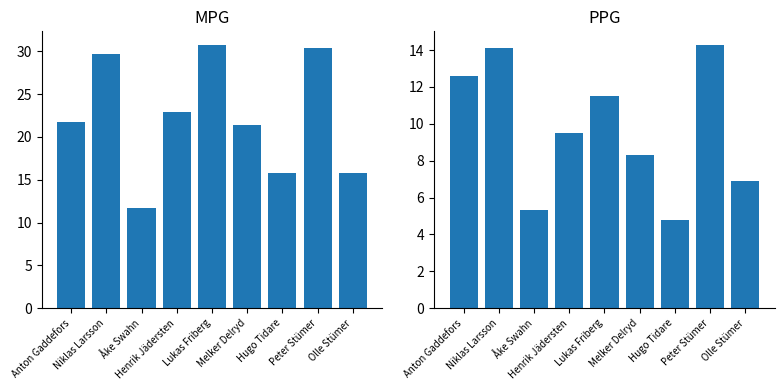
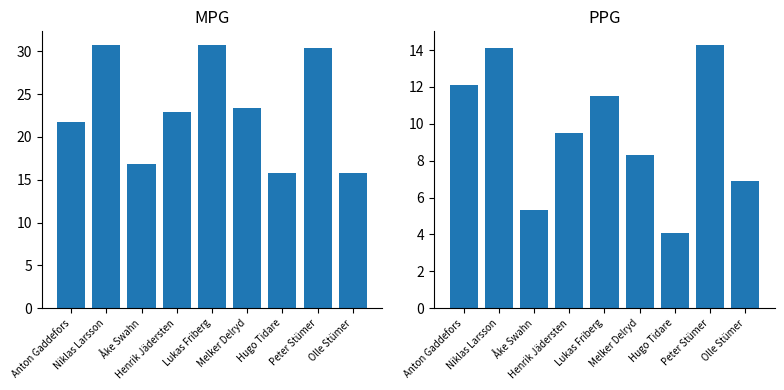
MPG, Niklas Larsson: 30 -> 31
MPG, Åke Swahn: 12 -> 17
MPG, Melker Delryd: 21 -> 23
PPG, Anton Gaddefors: 12.6 -> 12.1
PPG, Hugo Tidare: 4.8 -> 4.1
